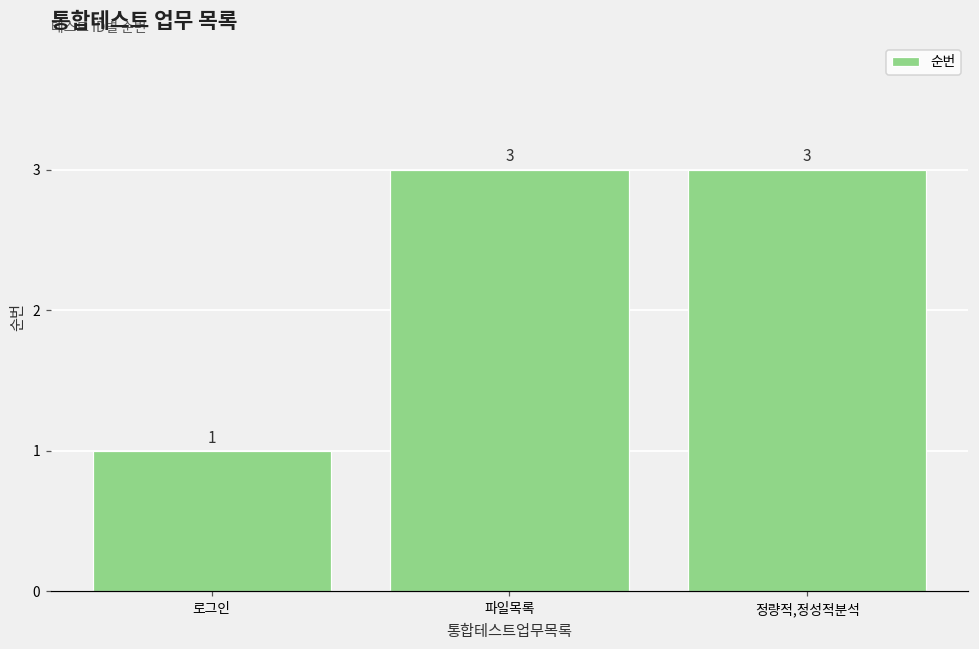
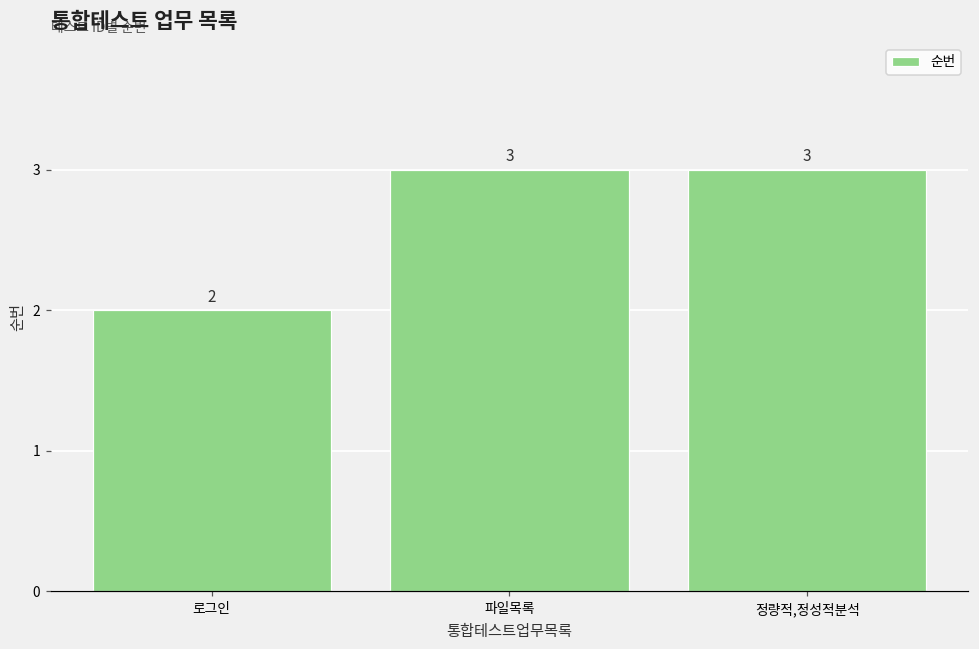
로그인: 1 -> 2
